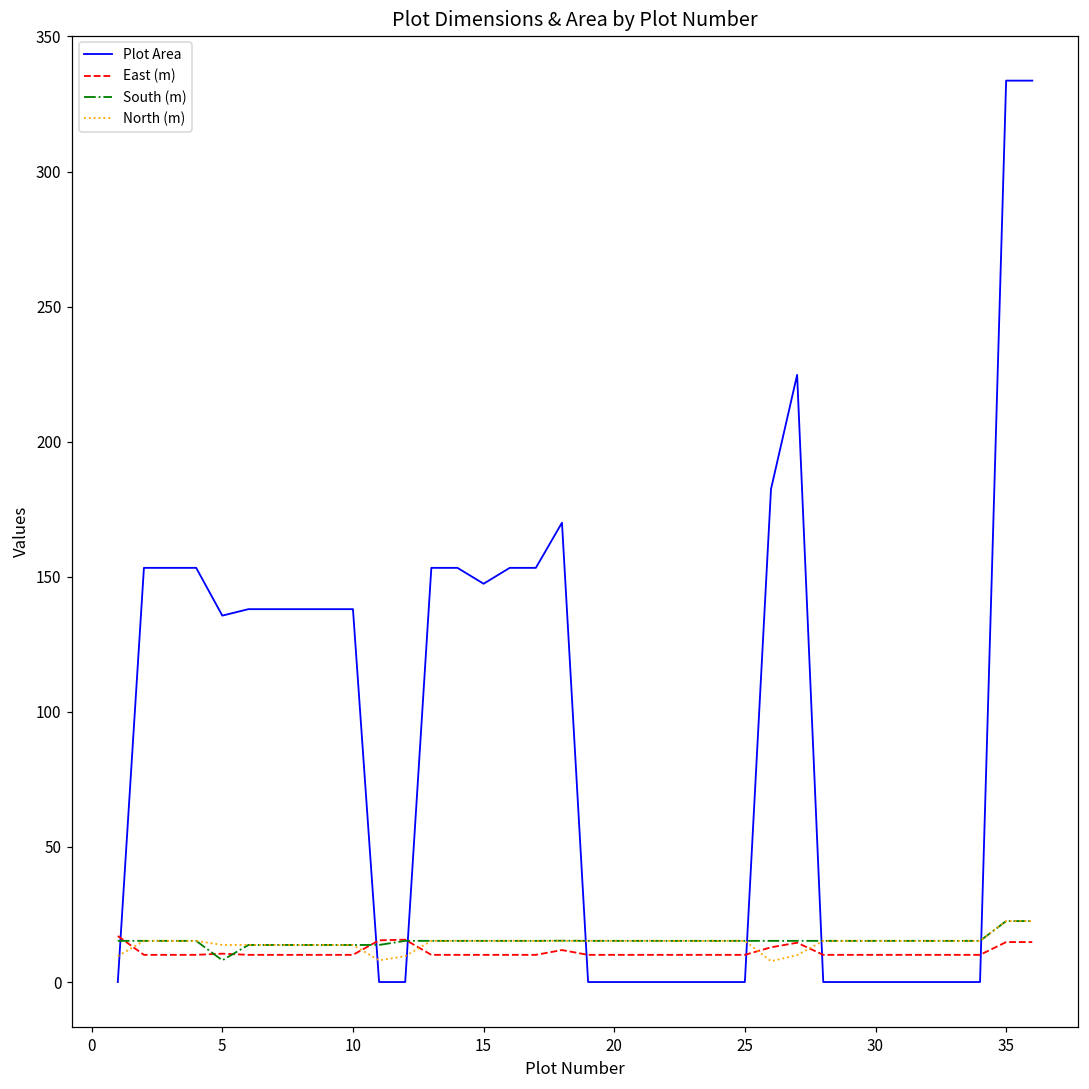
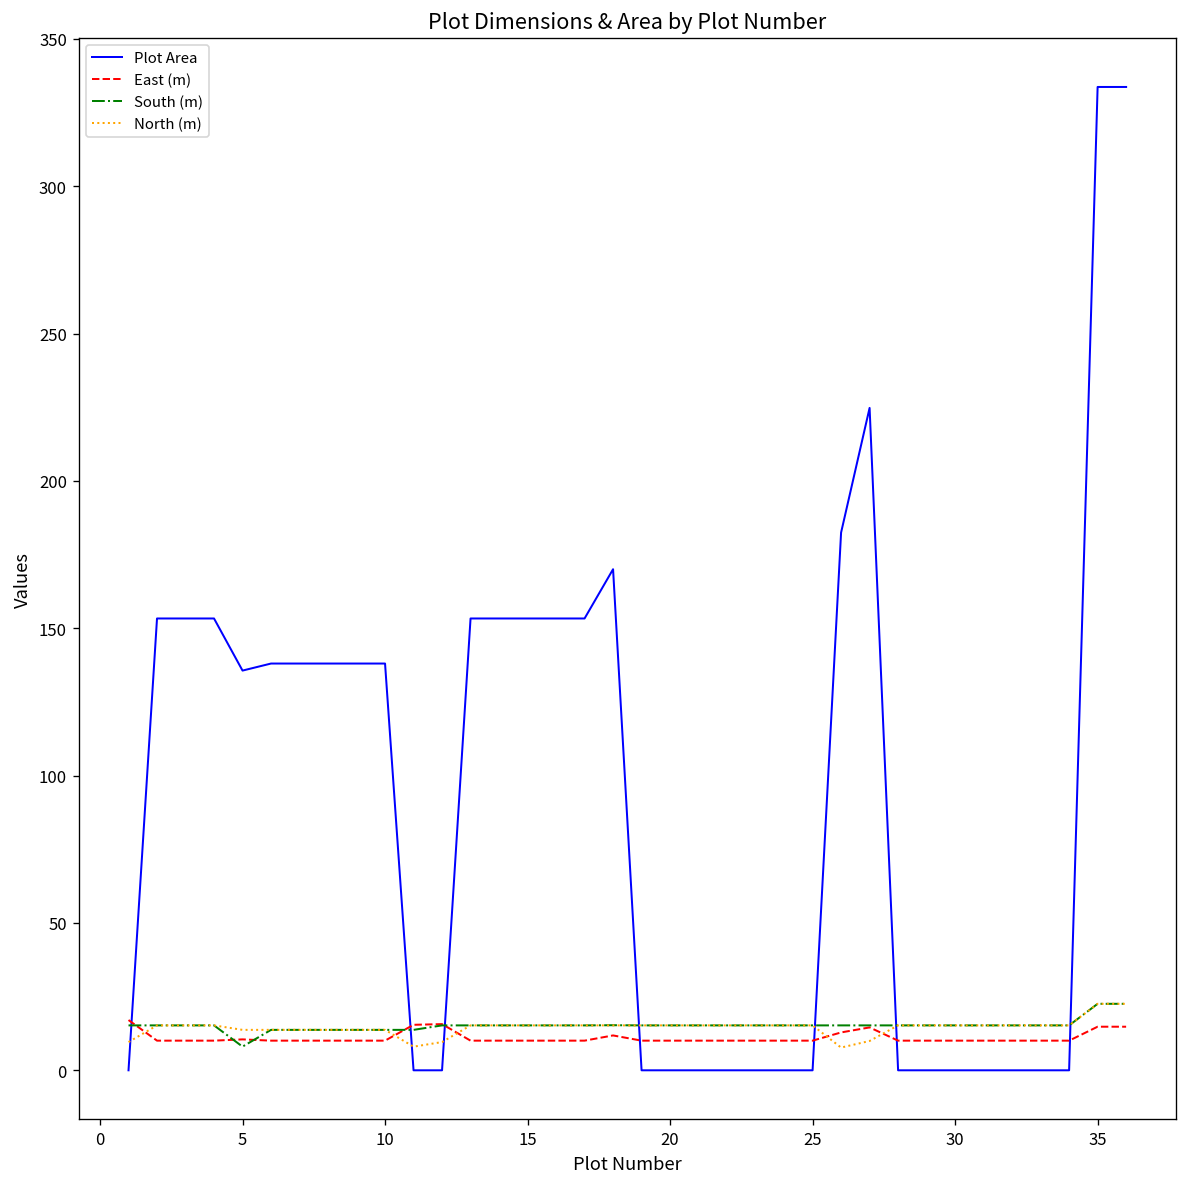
Plot Area, 15: 147 -> 153
